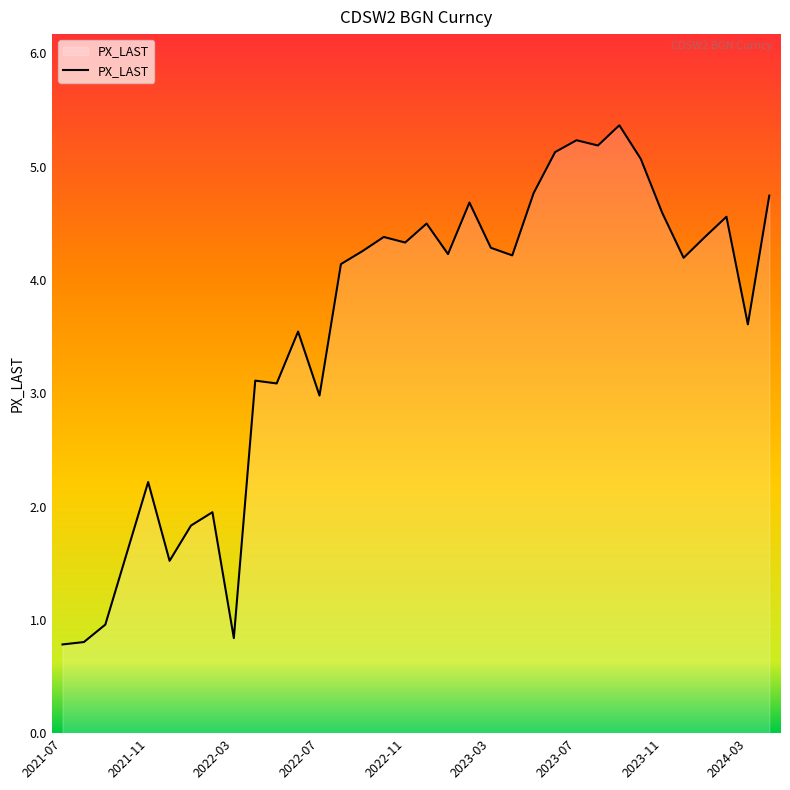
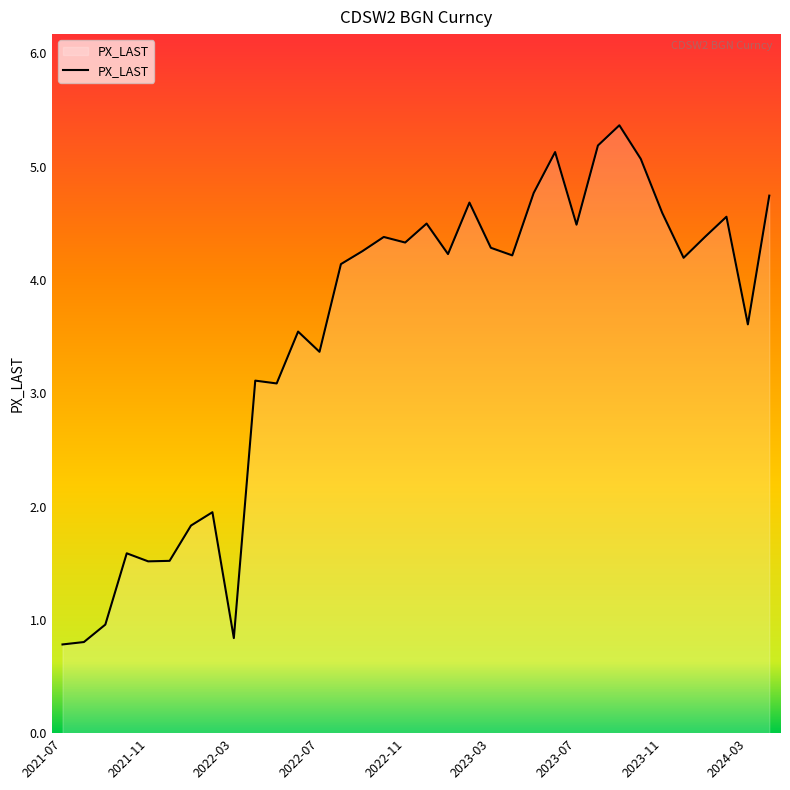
2021-11: 2.22 -> 1.52
2022-07: 2.98 -> 3.37
2023-07: 5.23 -> 4.49
